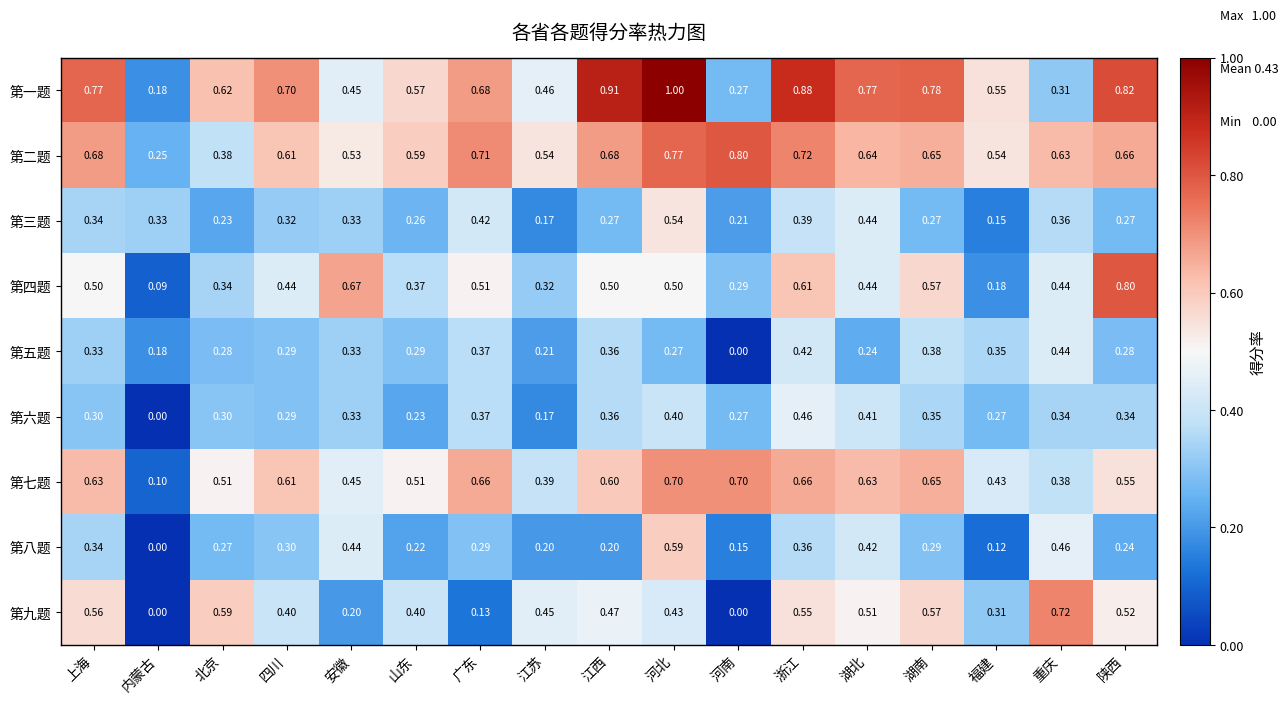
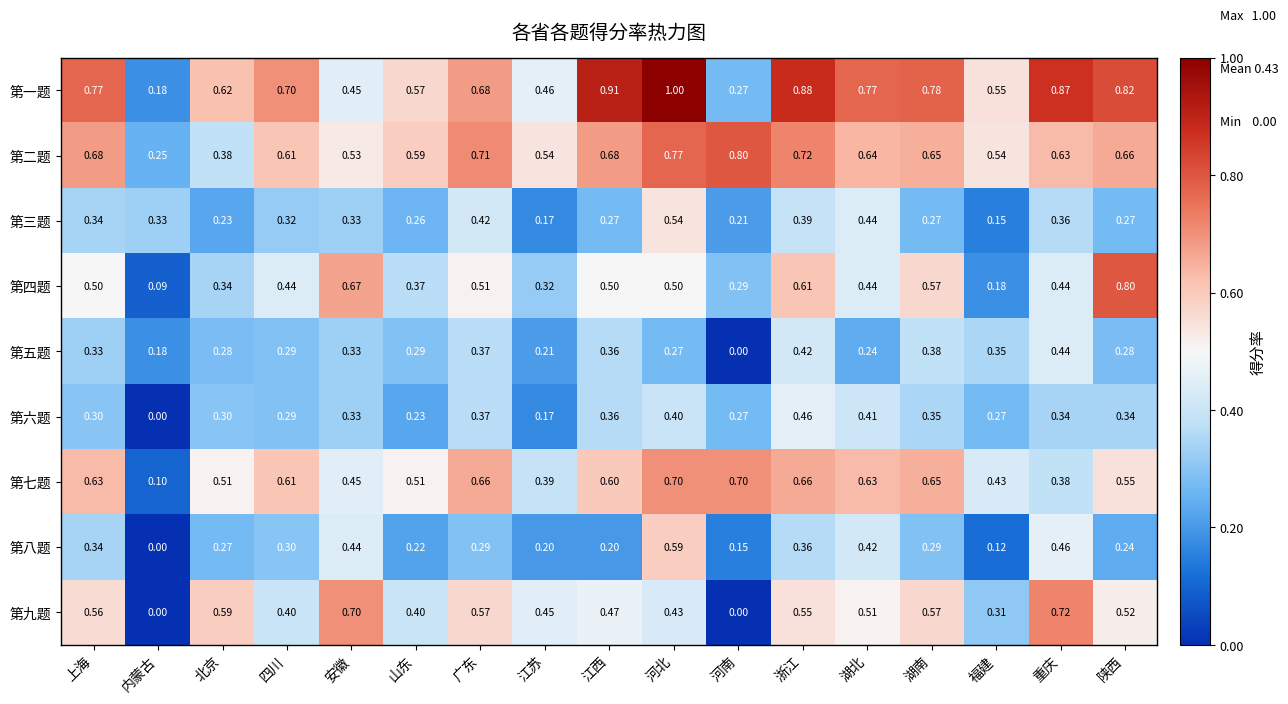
第一题, 重庆: 0.31 -> 0.87
第九题, 安徽: 0.20 -> 0.70
第九题, 广东: 0.13 -> 0.57
